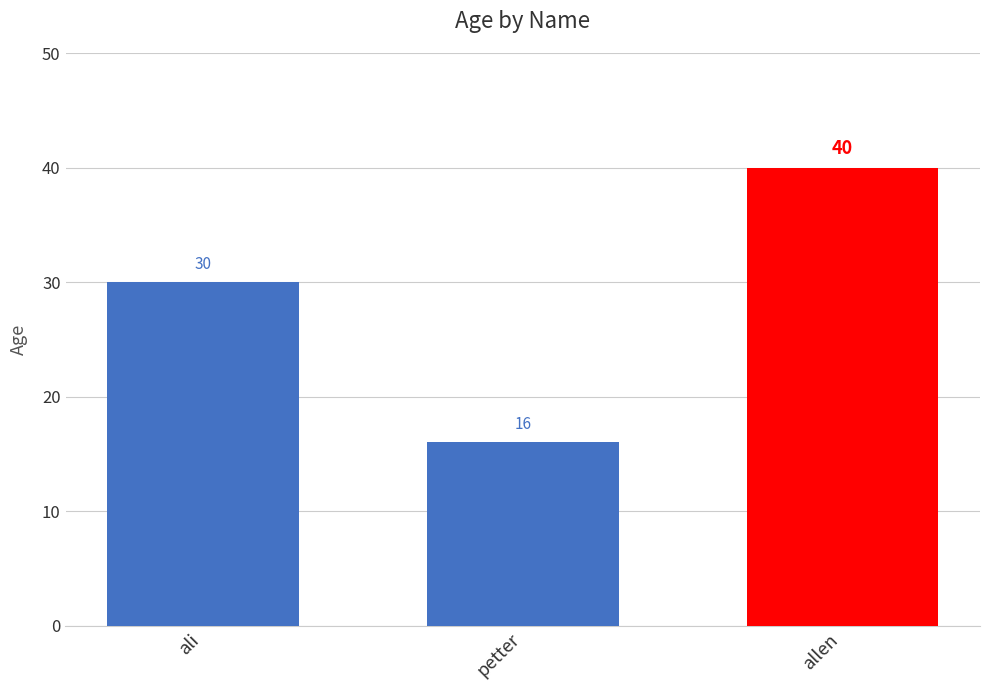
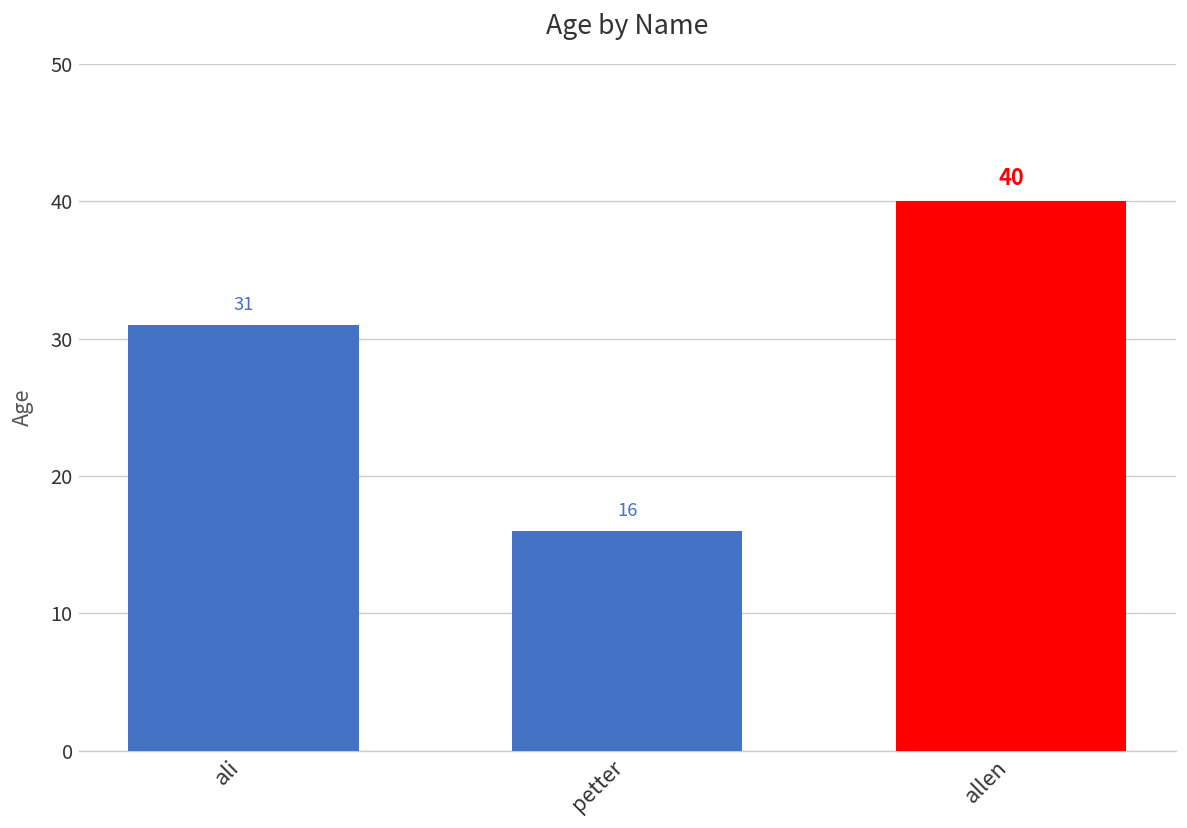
ali: 30 -> 31
